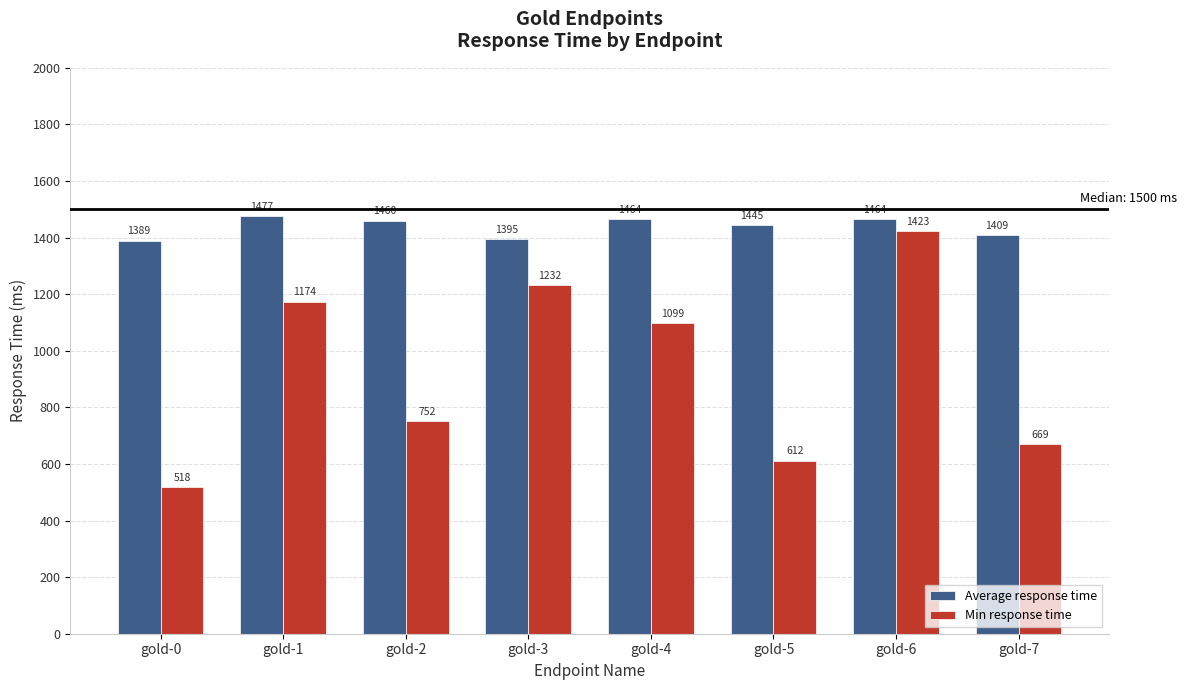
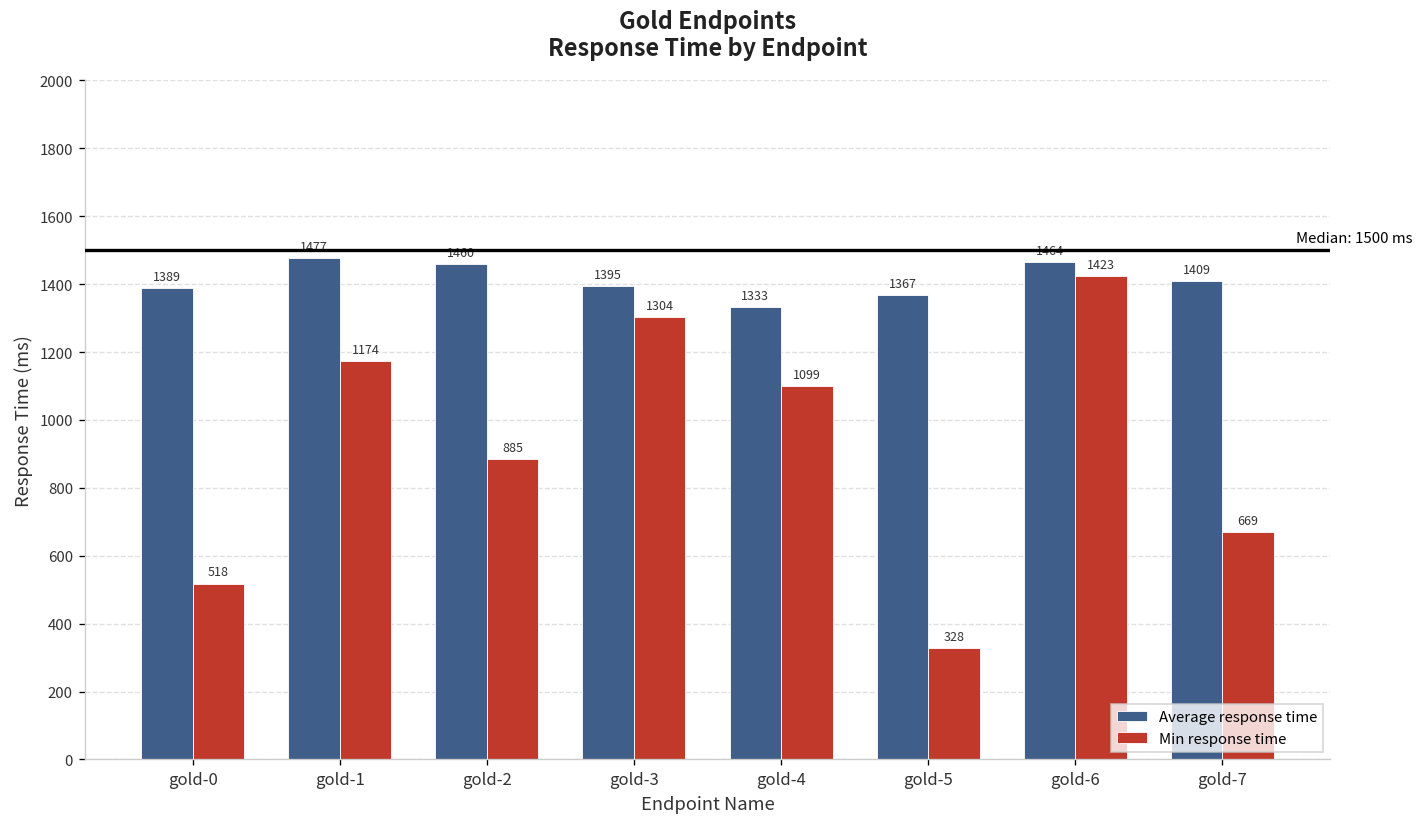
Min response time, gold-2: 752 -> 885
Min response time, gold-3: 1232 -> 1304
Average response time, gold-4: 1464 -> 1333
Average response time, gold-5: 1445 -> 1367
Min response time, gold-5: 612 -> 328
